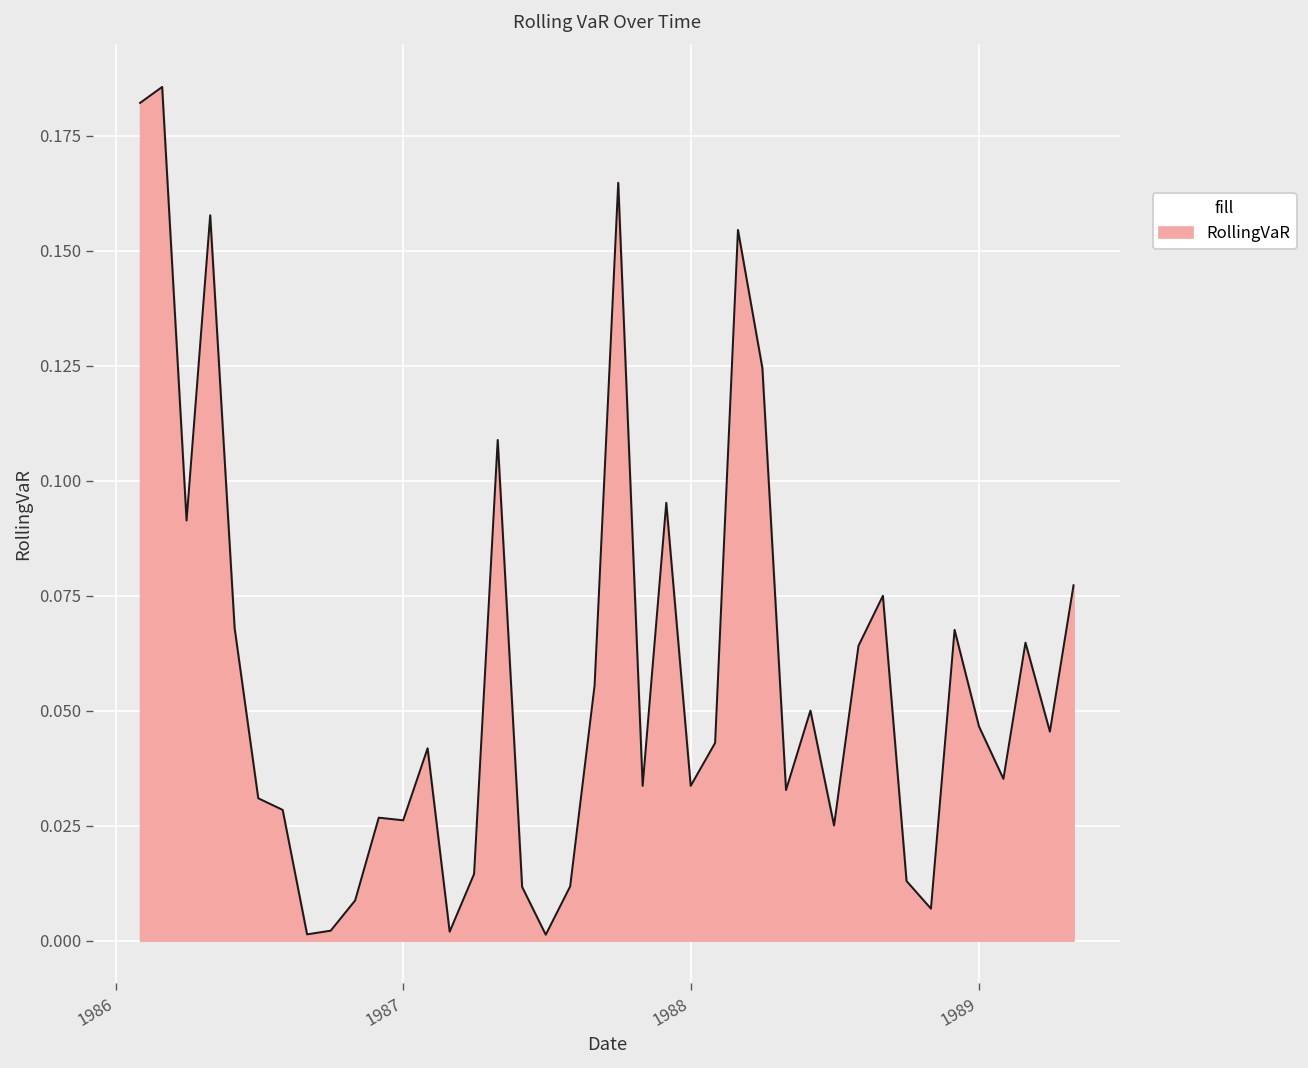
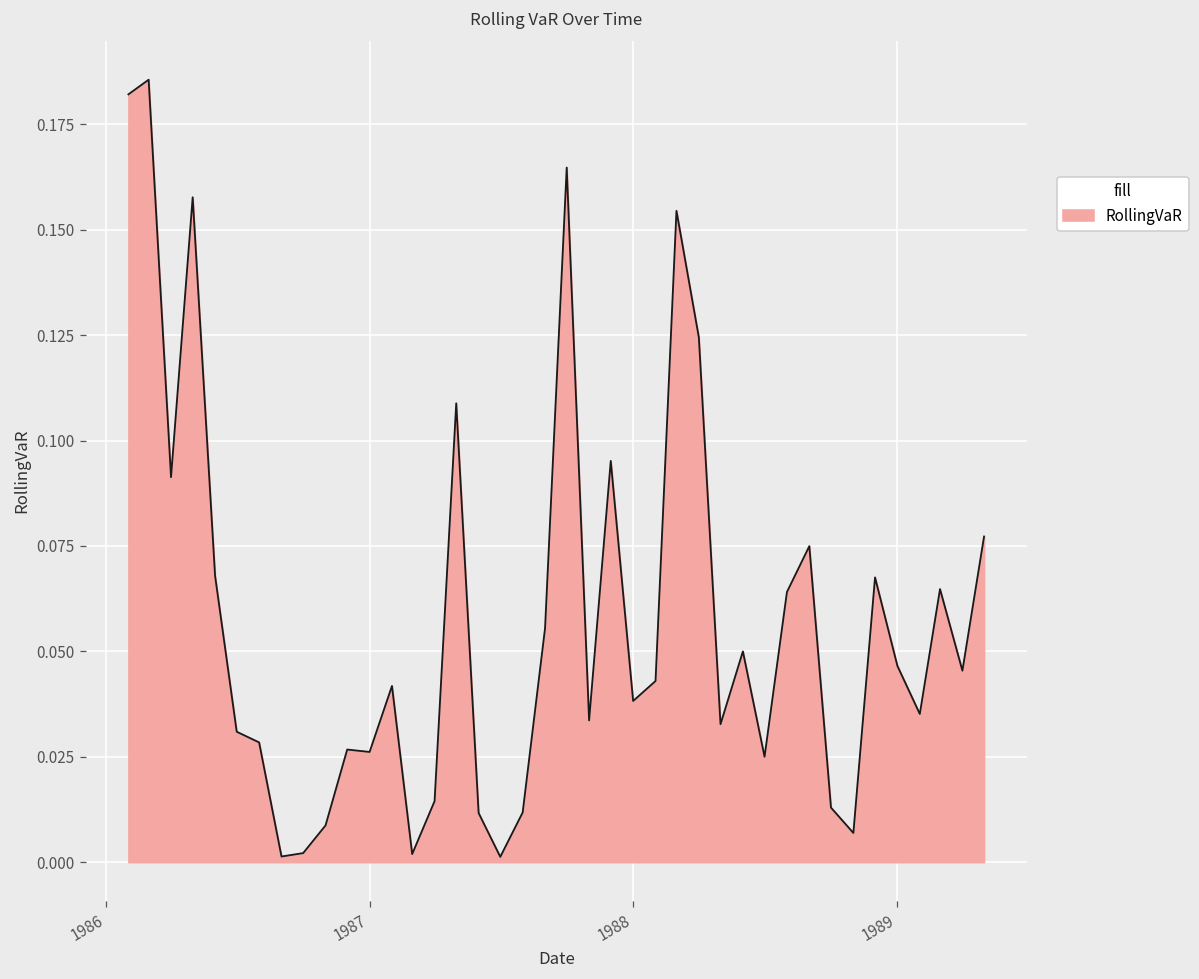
1988: 0.034 -> 0.038
